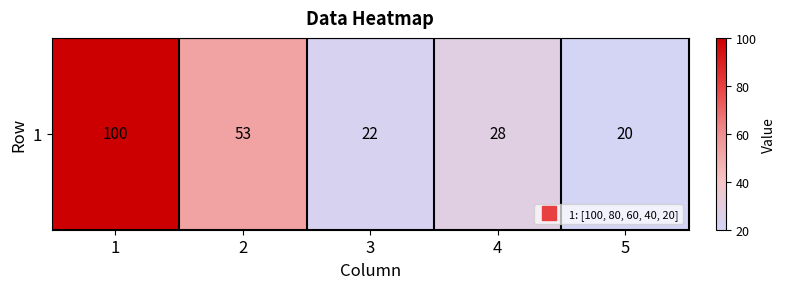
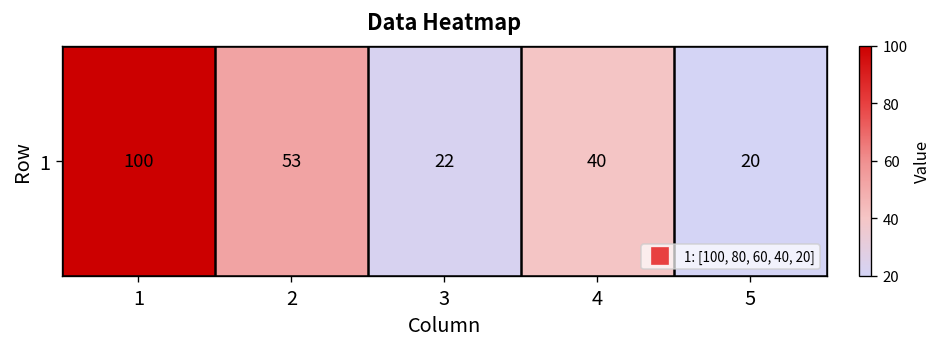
1, 4: 28 -> 40
